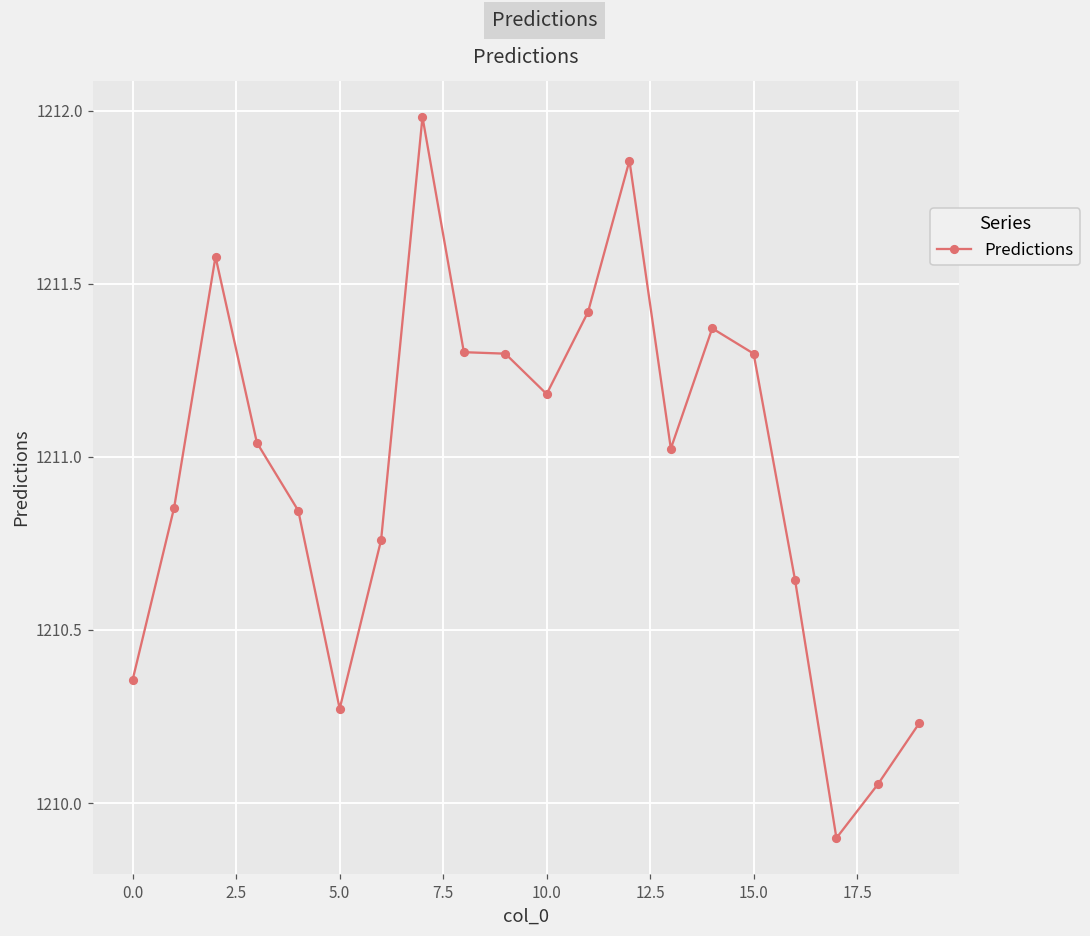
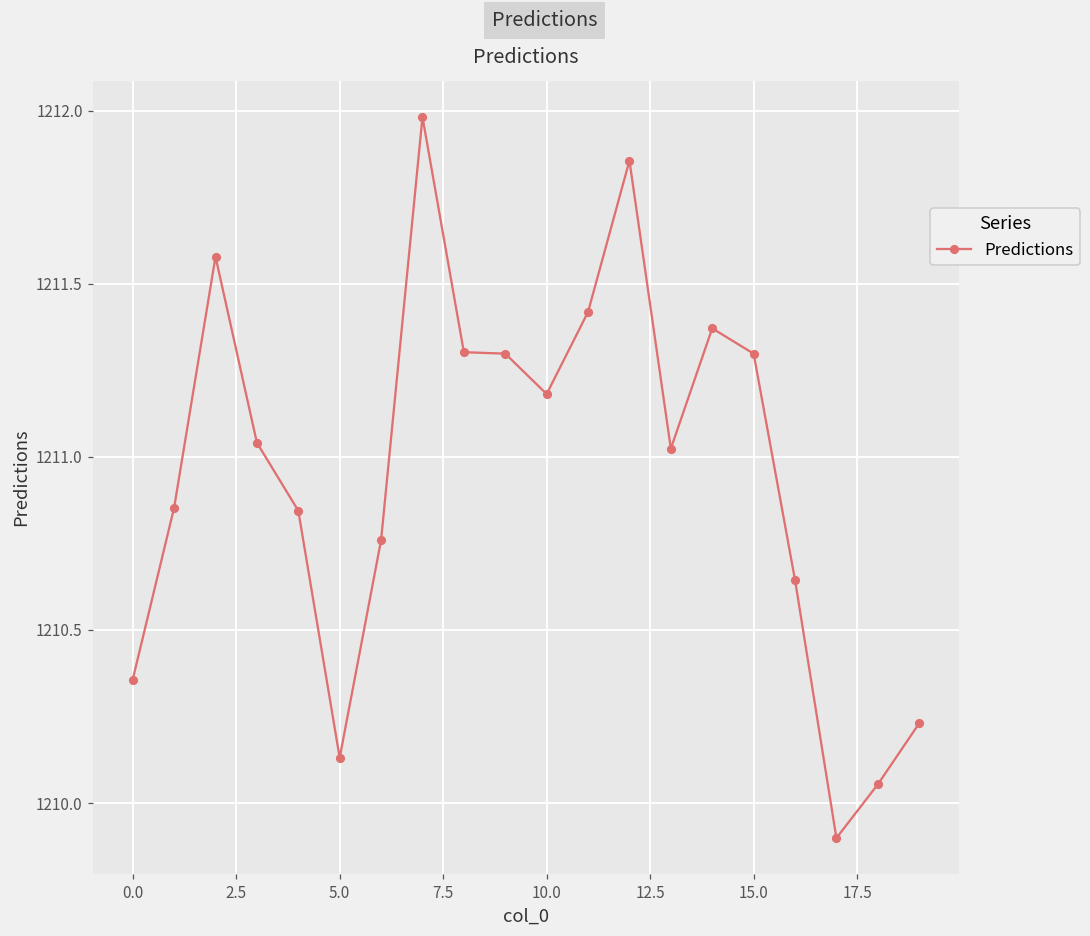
5.0: 1210.27 -> 1210.13
